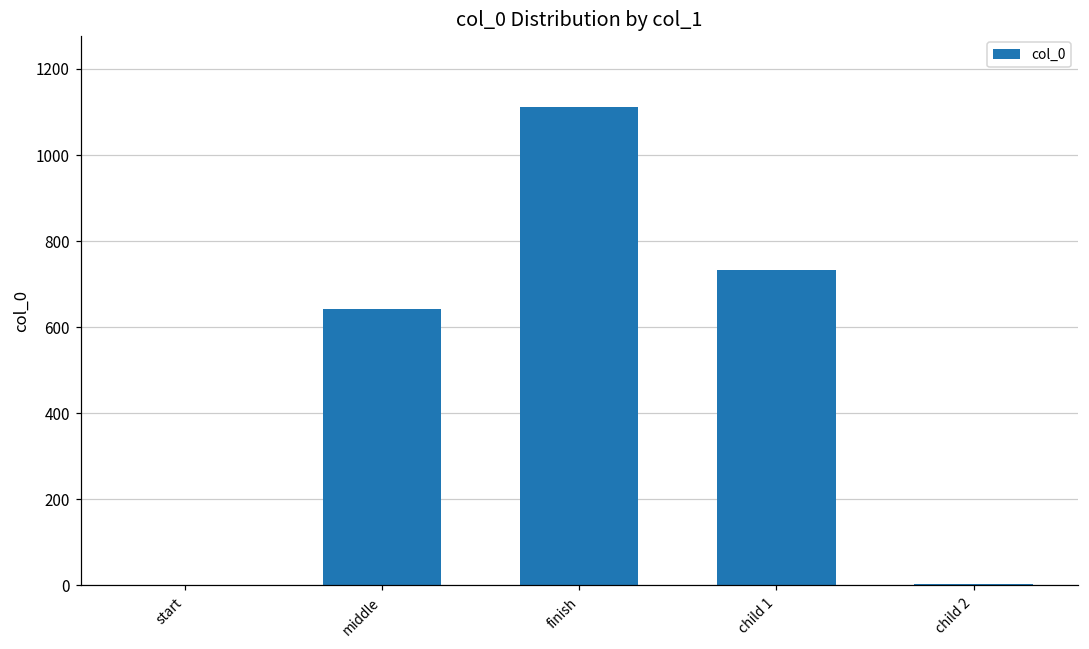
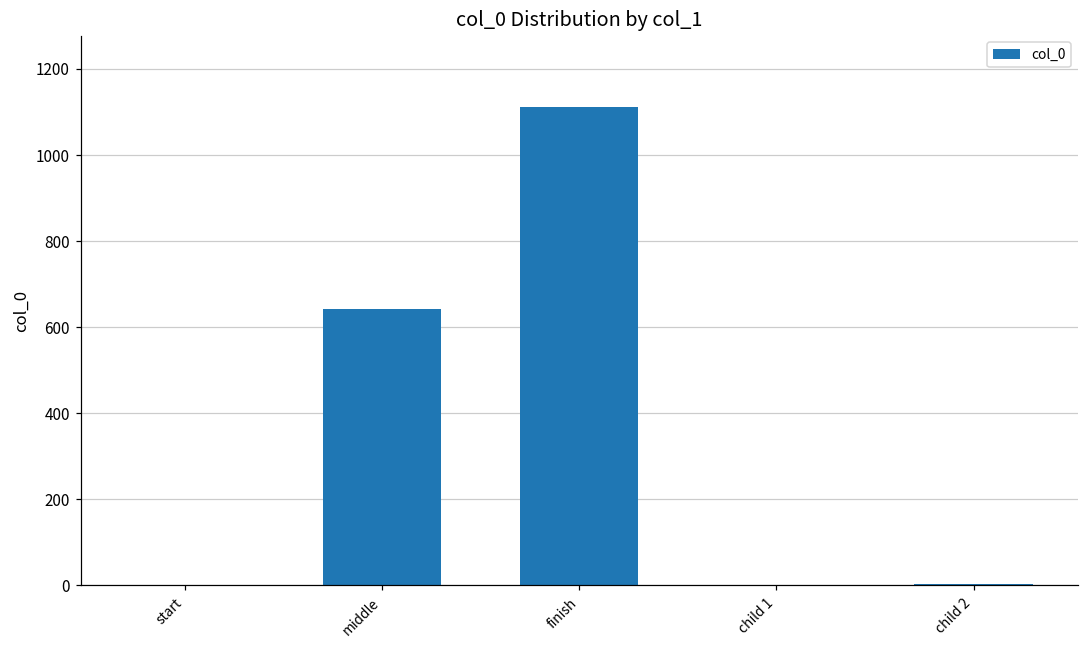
child 1: 730 -> 0
